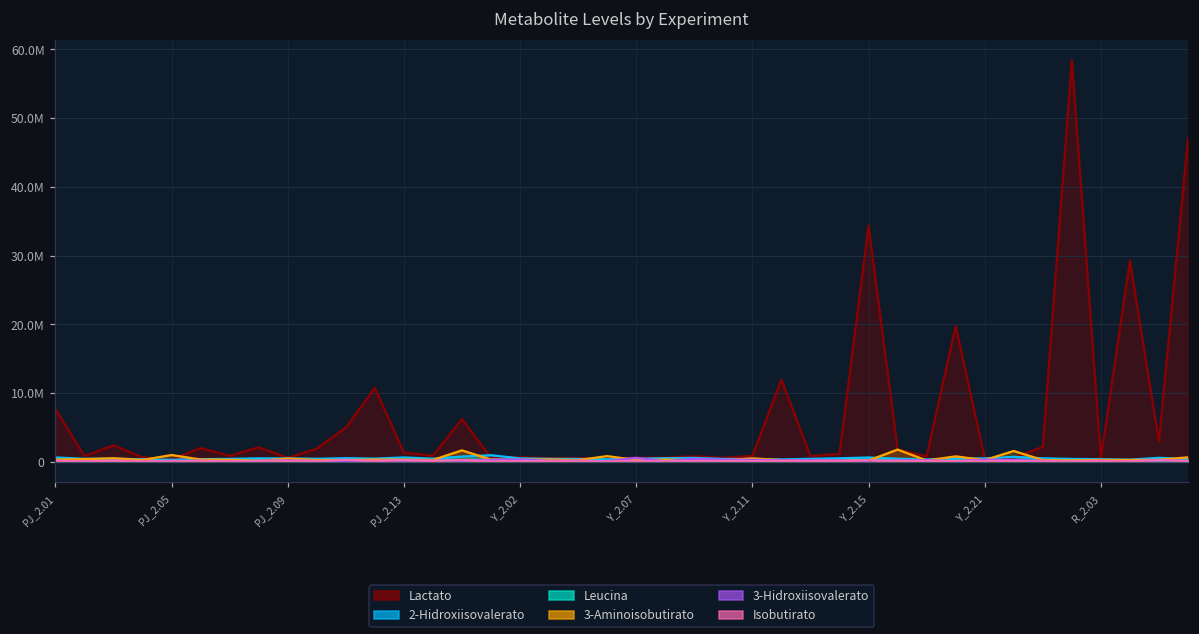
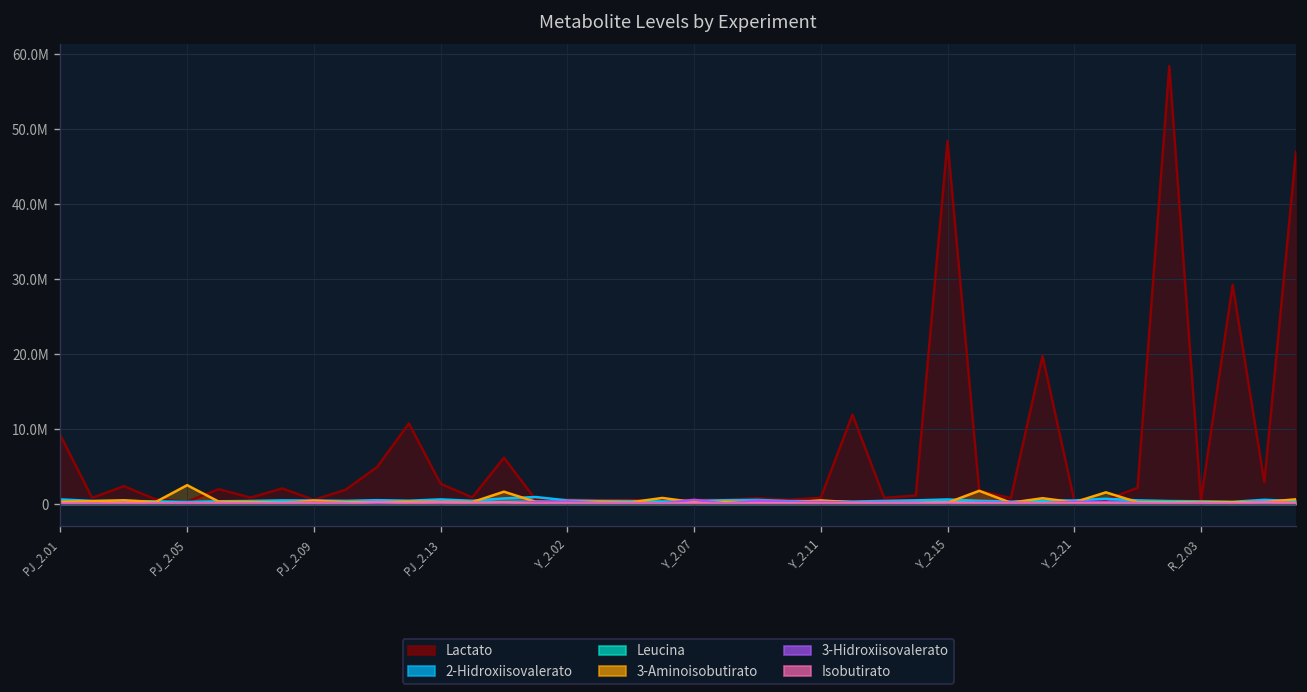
Lactato, PJ_2.01: 8000000 -> 9000000
3-Aminoisobutirato, PJ_2.05: 1000000 -> 3000000
Lactato, PJ_2.13: 1000000 -> 3000000
Lactato, Y_2.15: 34000000 -> 48000000
